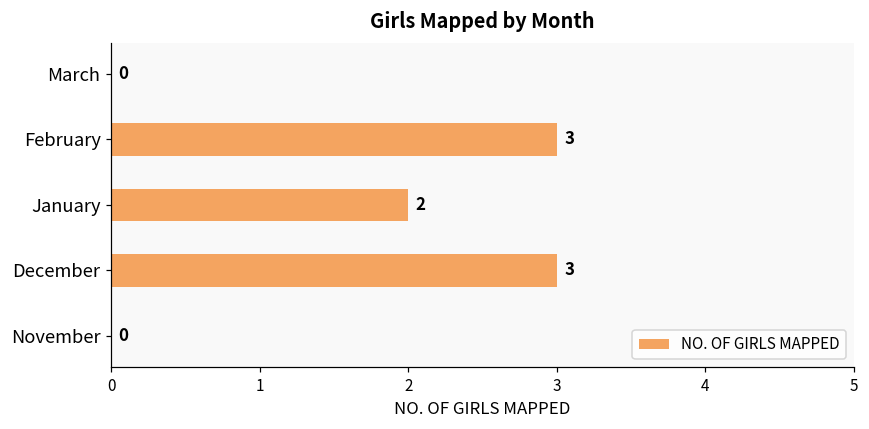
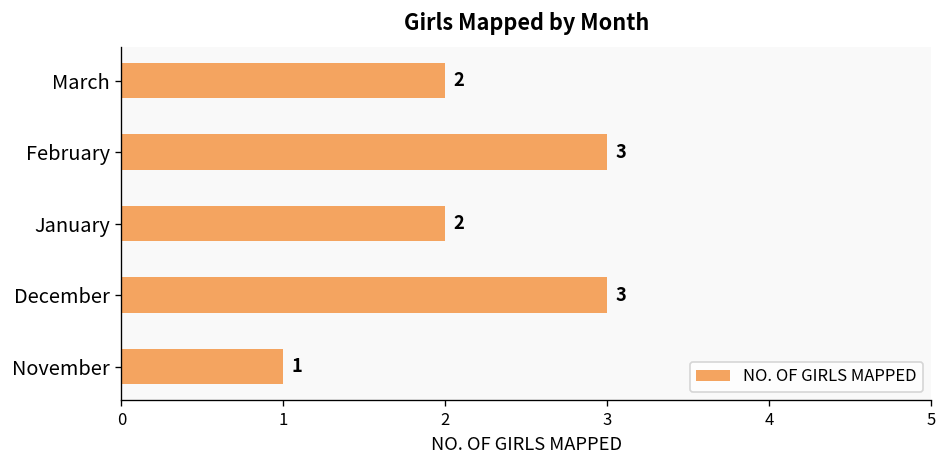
March: 0 -> 2
November: 0 -> 1
